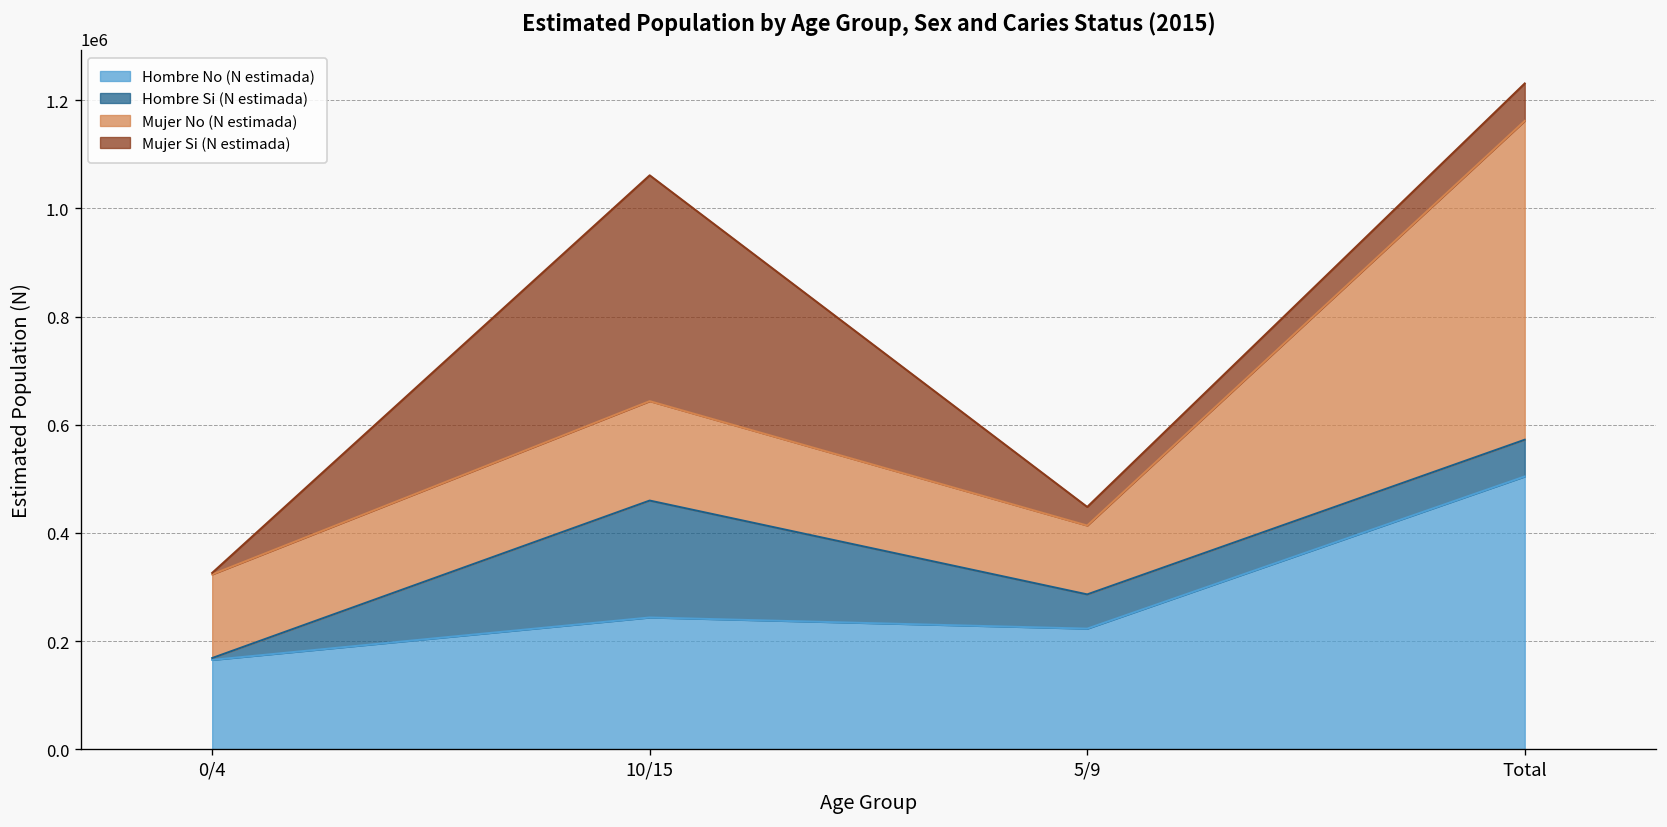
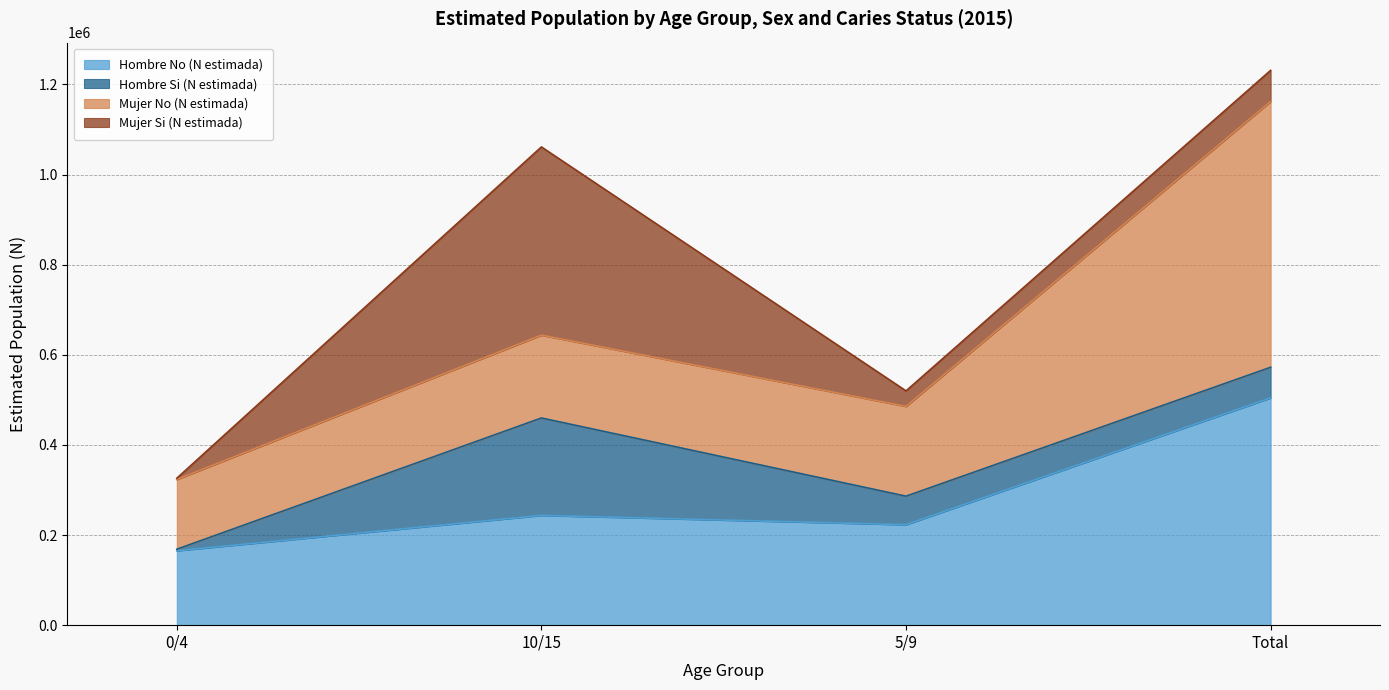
Mujer No (N estimada), 5/9: 130000 -> 200000
